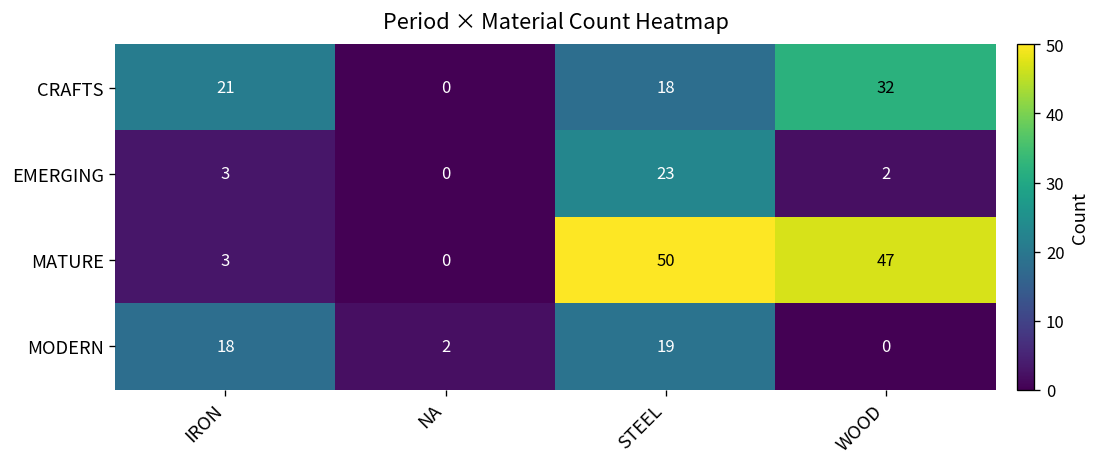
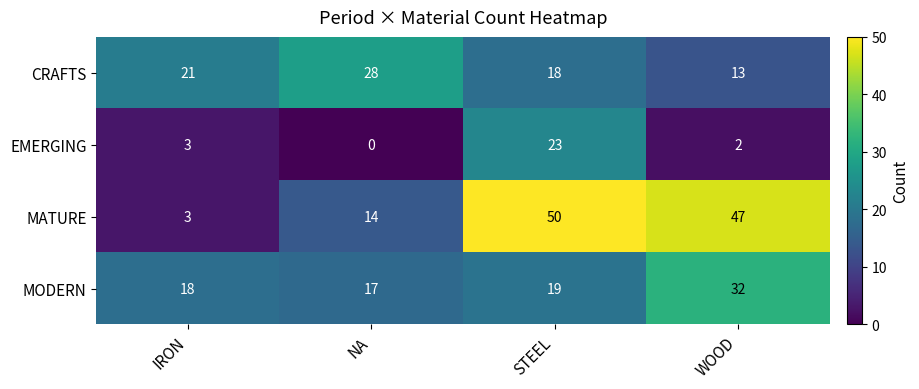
CRAFTS, NA: 0 -> 28
CRAFTS, WOOD: 32 -> 13
MATURE, NA: 0 -> 14
MODERN, NA: 2 -> 17
MODERN, WOOD: 0 -> 32
